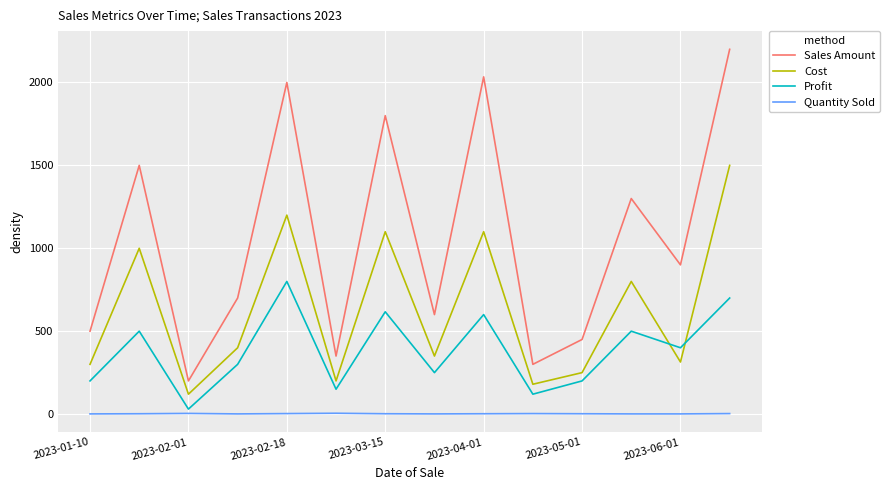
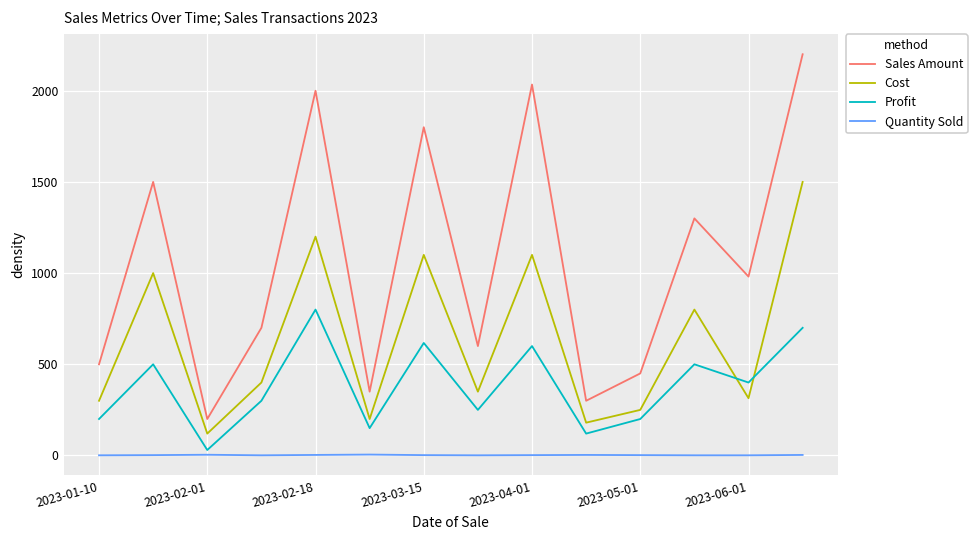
Sales Amount, 2023-06-01: 900 -> 980
